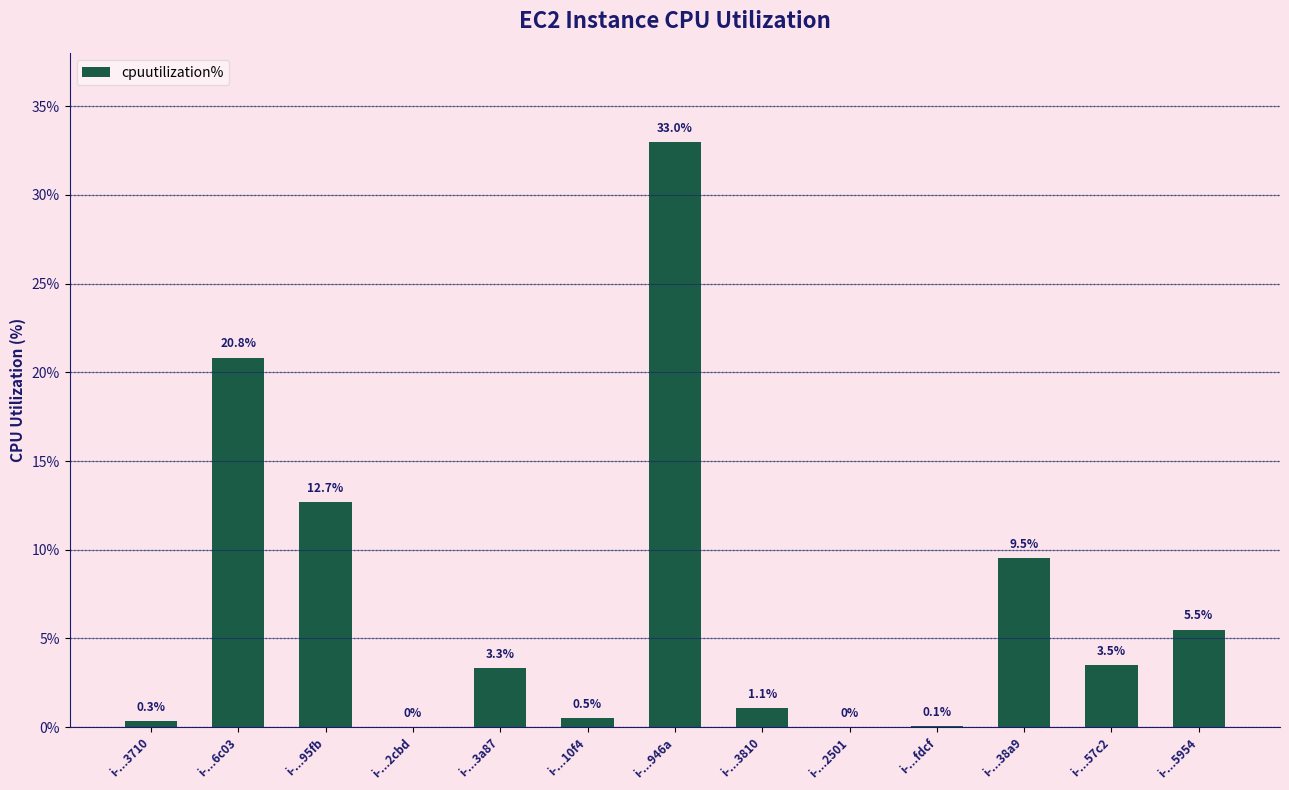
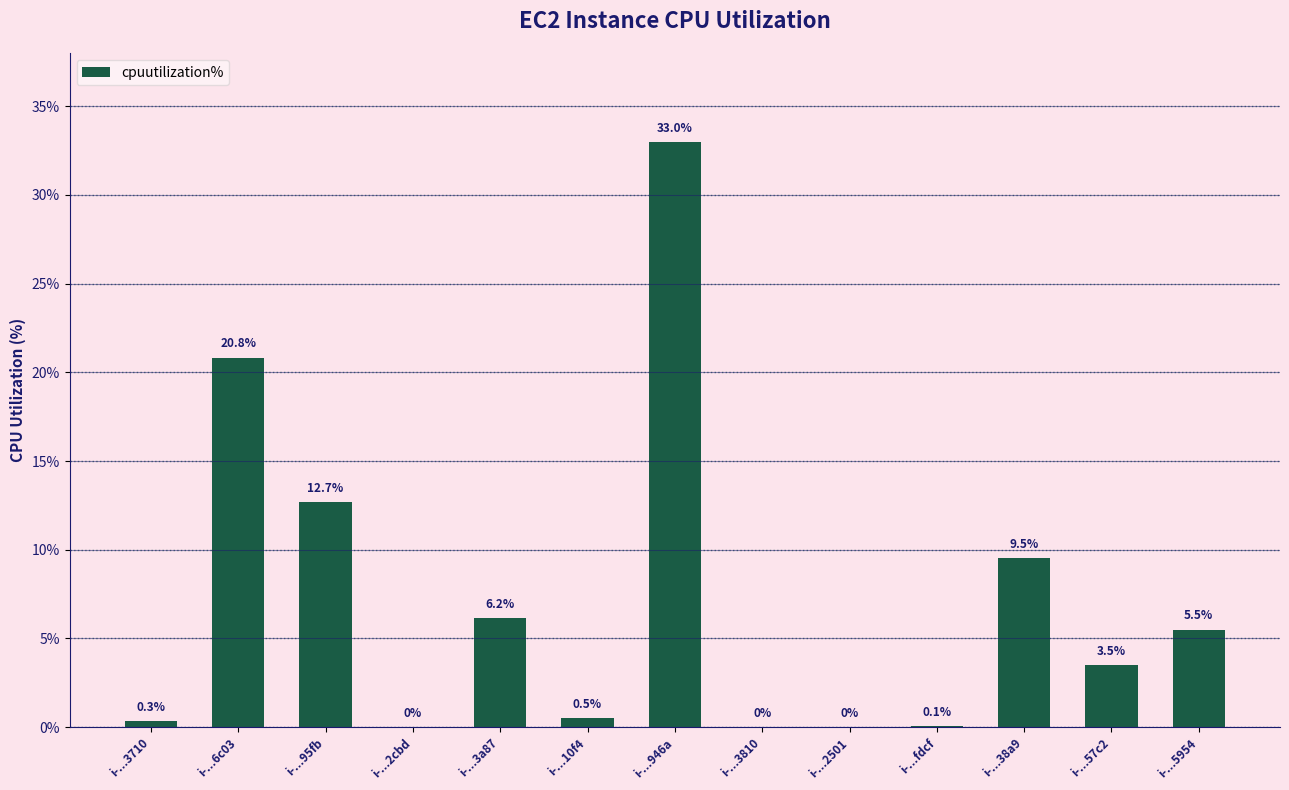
i-...3a87: 3.3% -> 6.2%
i-...3810: 1.1% -> 0%
